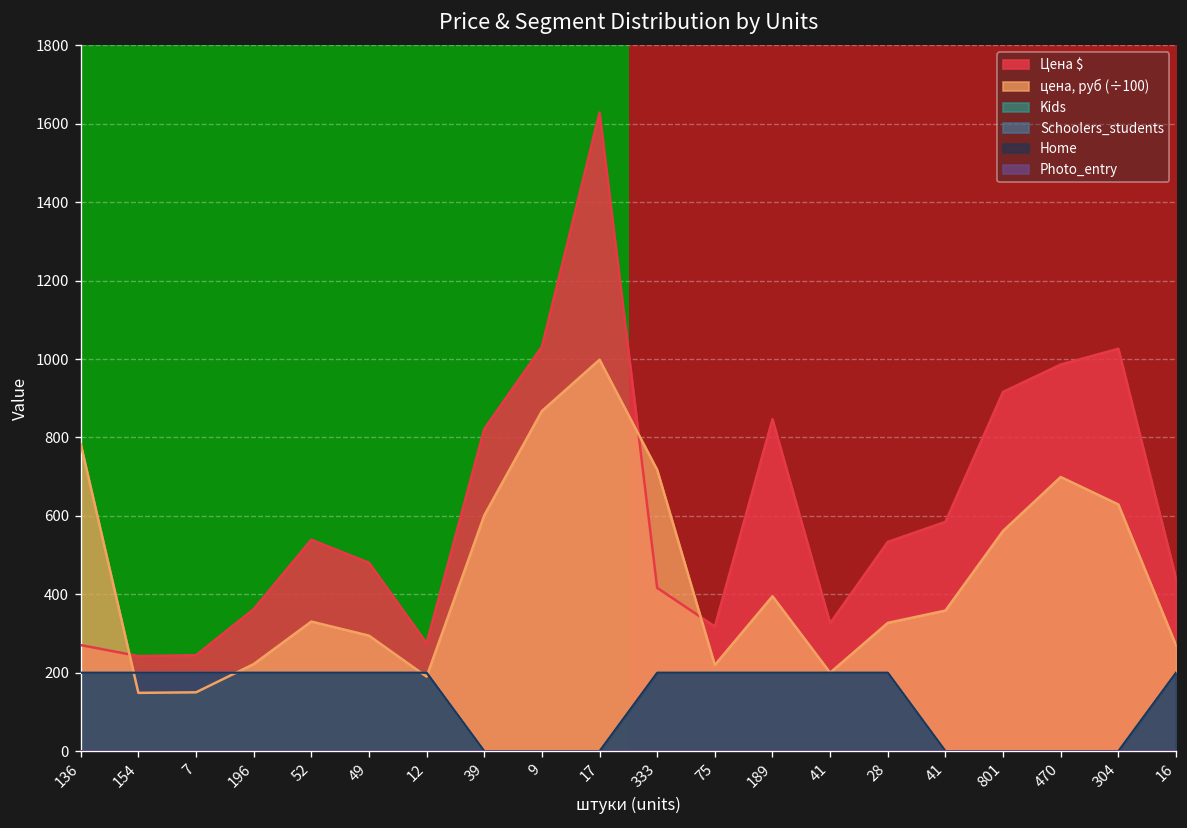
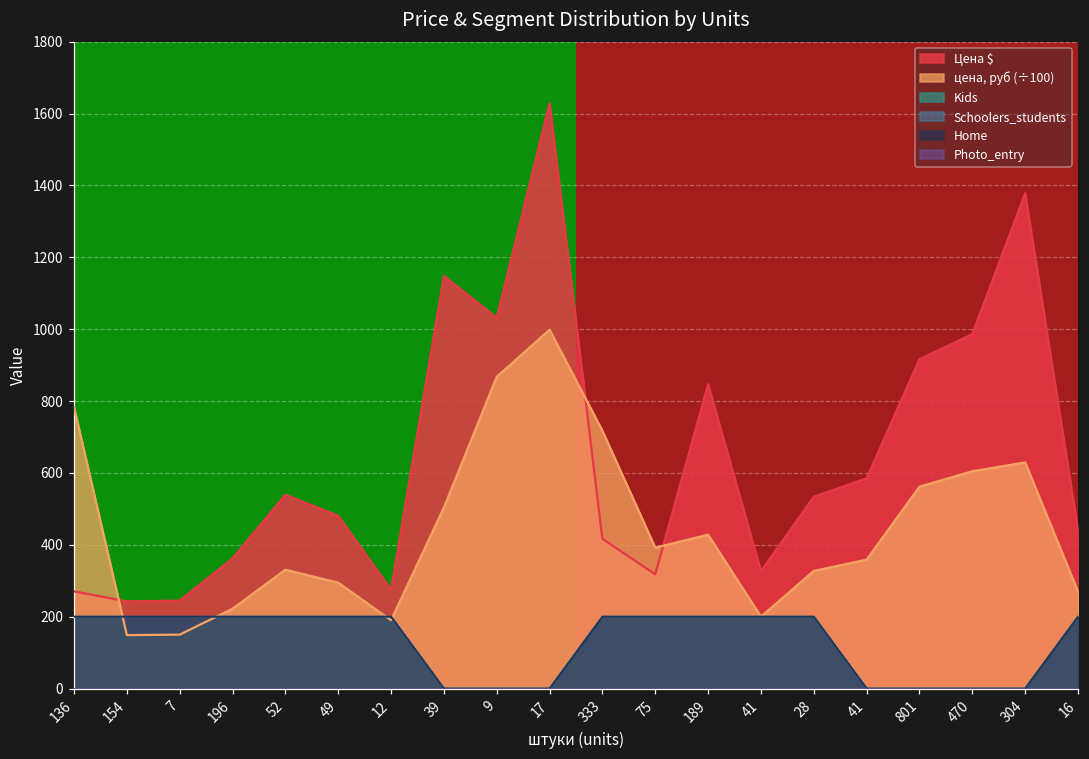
Цена $, 39: 820 -> 1150
цена, руб (÷100), 39: 600 -> 500
цена, руб (÷100), 75: 220 -> 390
цена, руб (÷100), 189: 400 -> 430
цена, руб (÷100), 470: 700 -> 600
Цена $, 304: 1030 -> 1380
